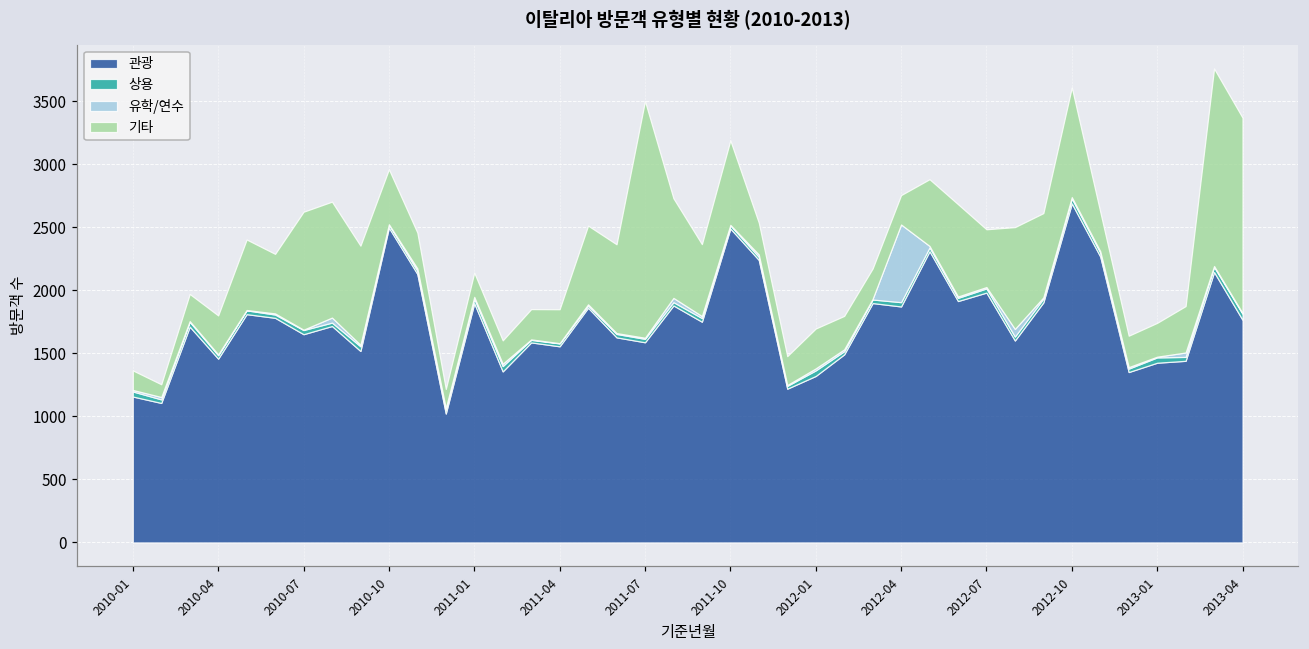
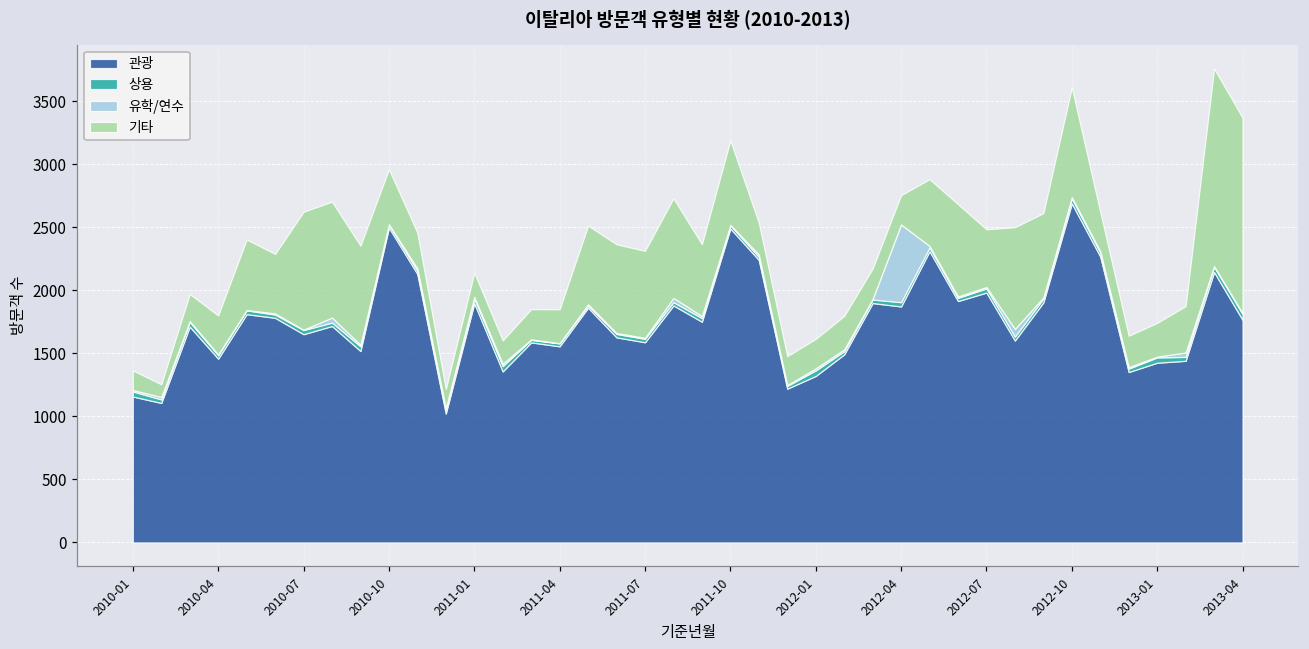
기타, 2011-07: 1880 -> 690
기타, 2012-01: 320 -> 230
